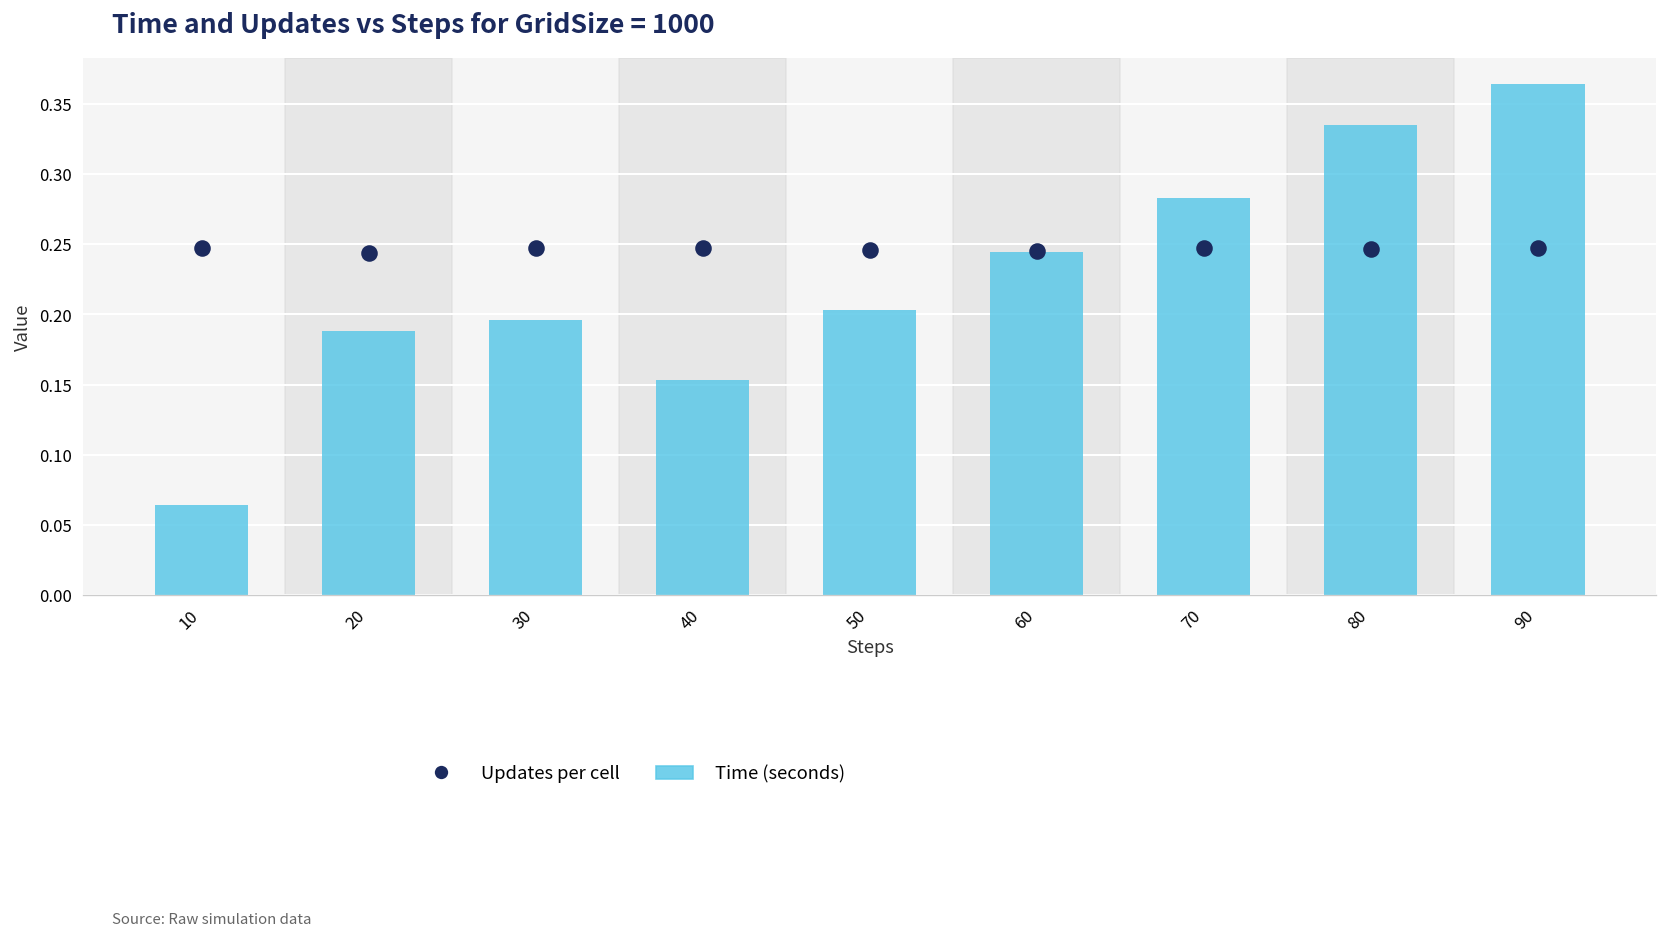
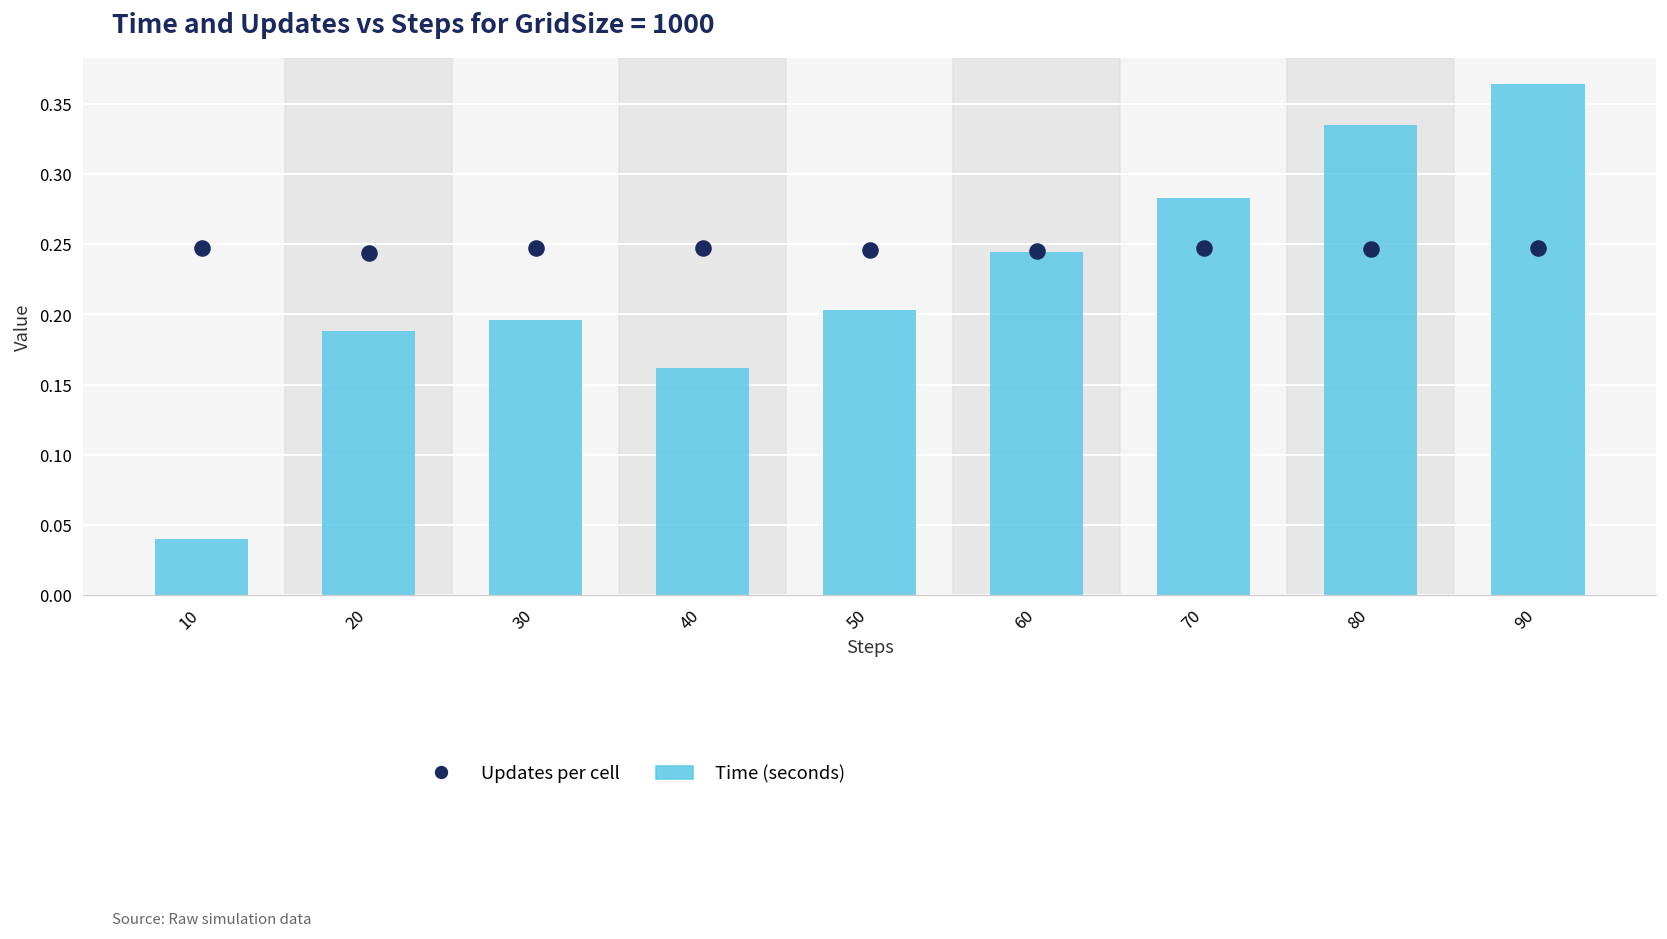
Time (seconds), 10: 0.065 -> 0.040
Time (seconds), 40: 0.153 -> 0.162
